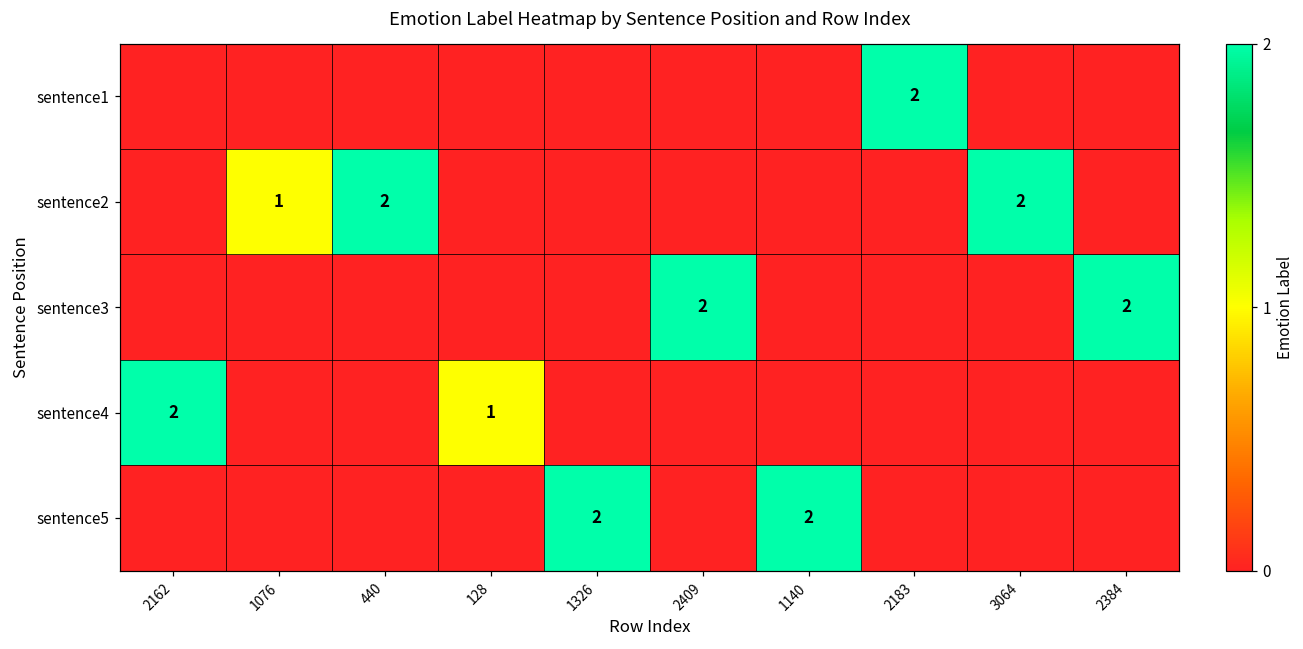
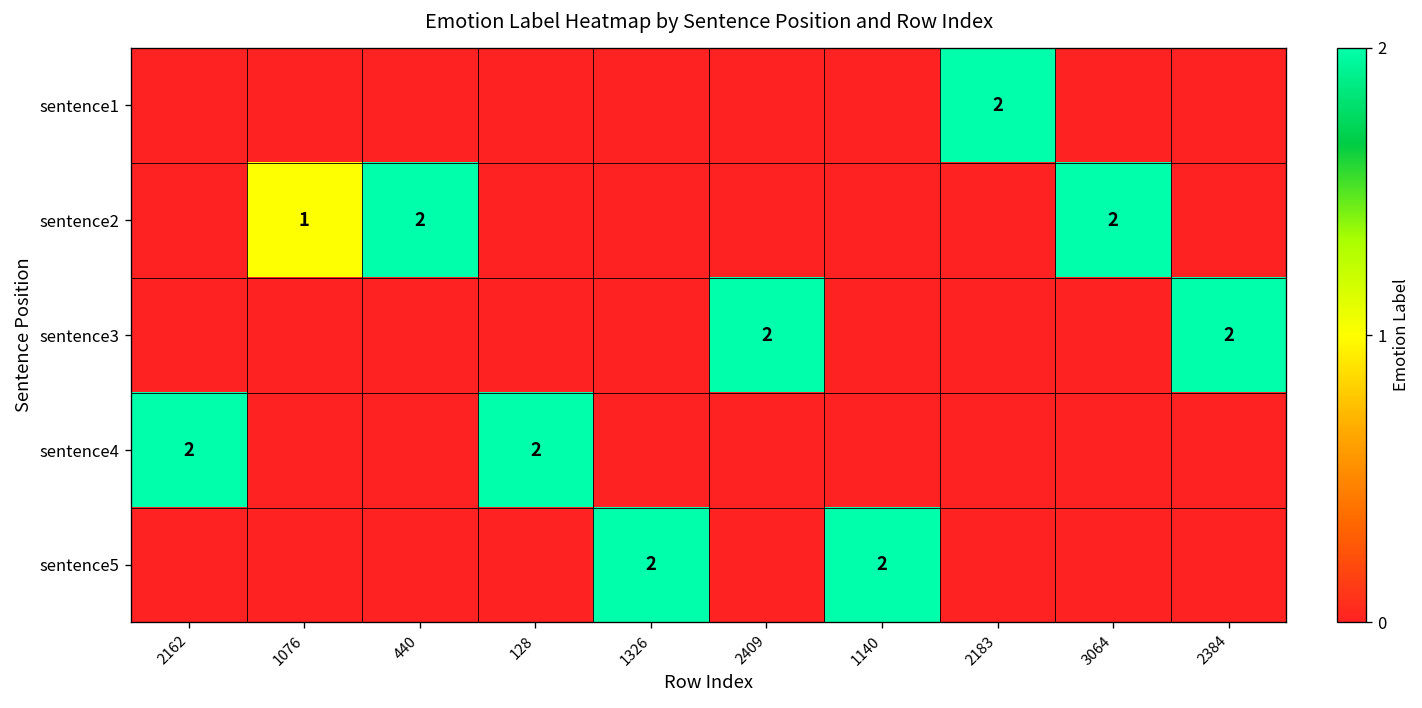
sentence4, 128: 1 -> 2
